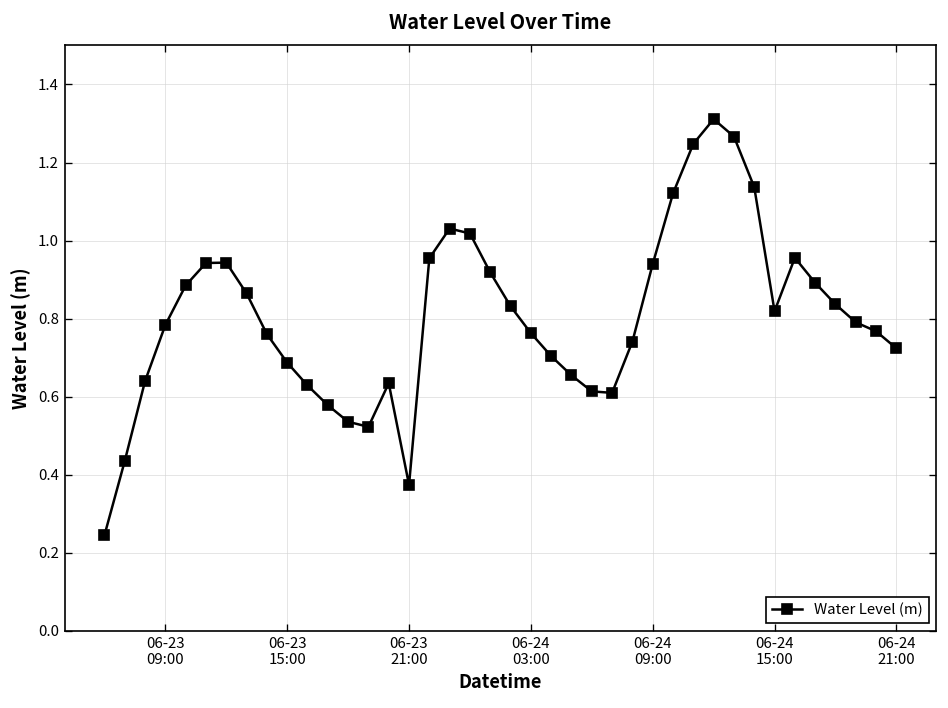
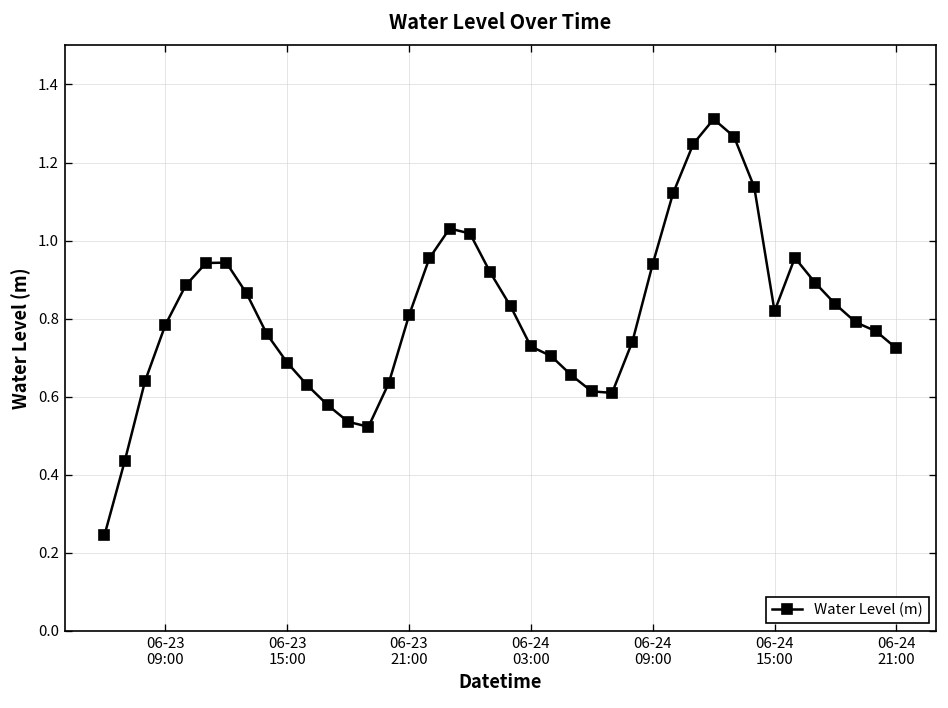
06-23 21:00: 0.37 -> 0.81
06-24 03:00: 0.76 -> 0.73
